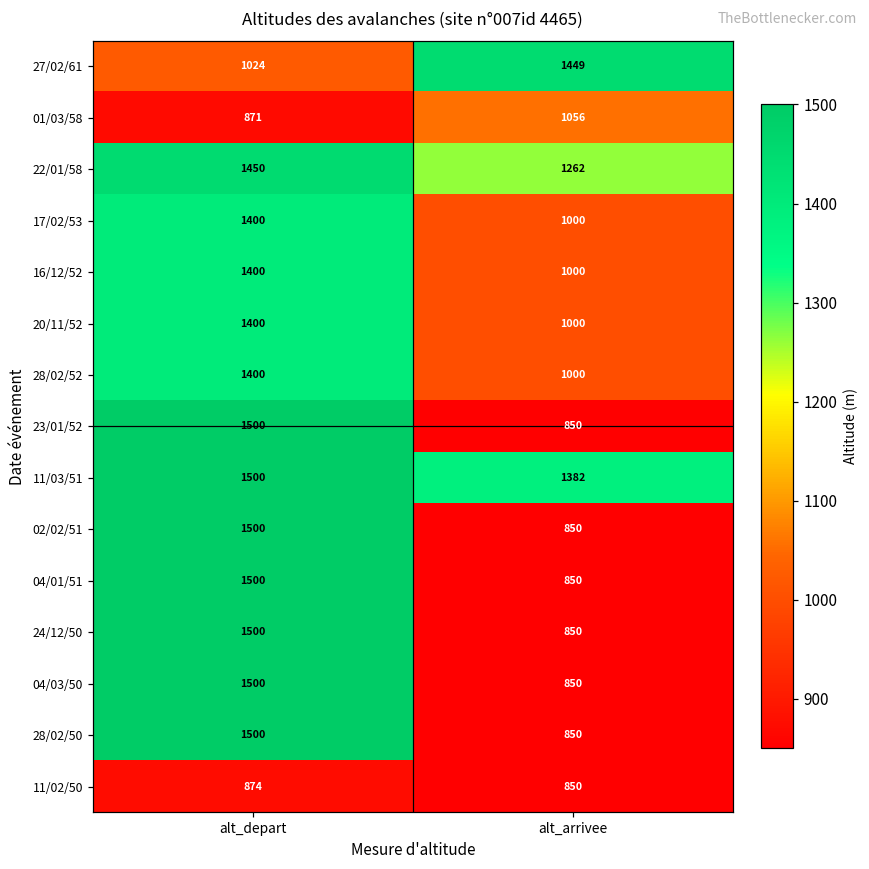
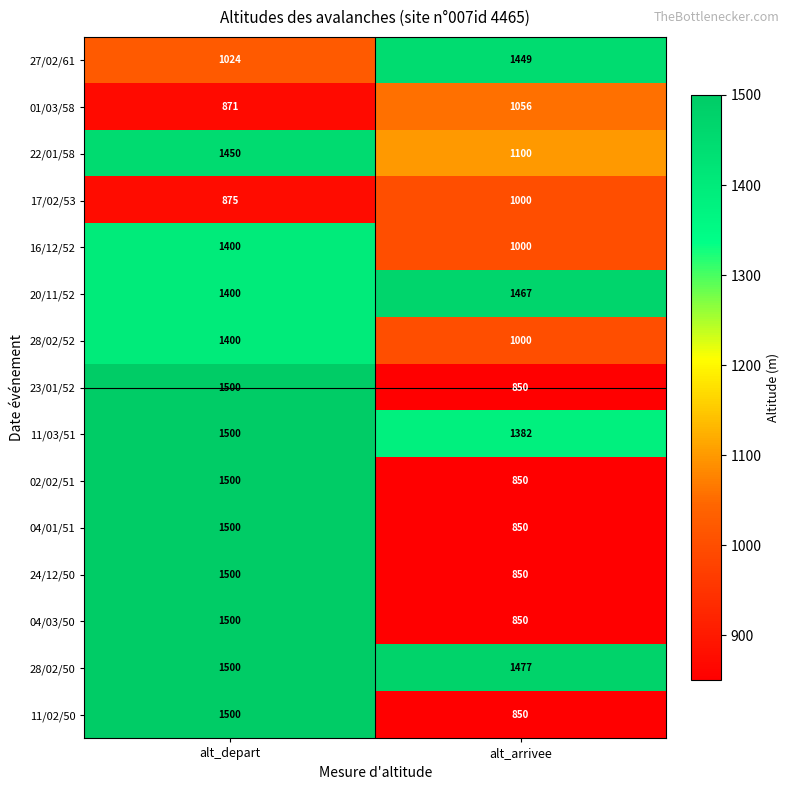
22/01/58, alt_arrivee: 1262 -> 1100
17/02/53, alt_depart: 1400 -> 875
20/11/52, alt_arrivee: 1000 -> 1467
28/02/50, alt_arrivee: 850 -> 1477
11/02/50, alt_depart: 874 -> 1500
